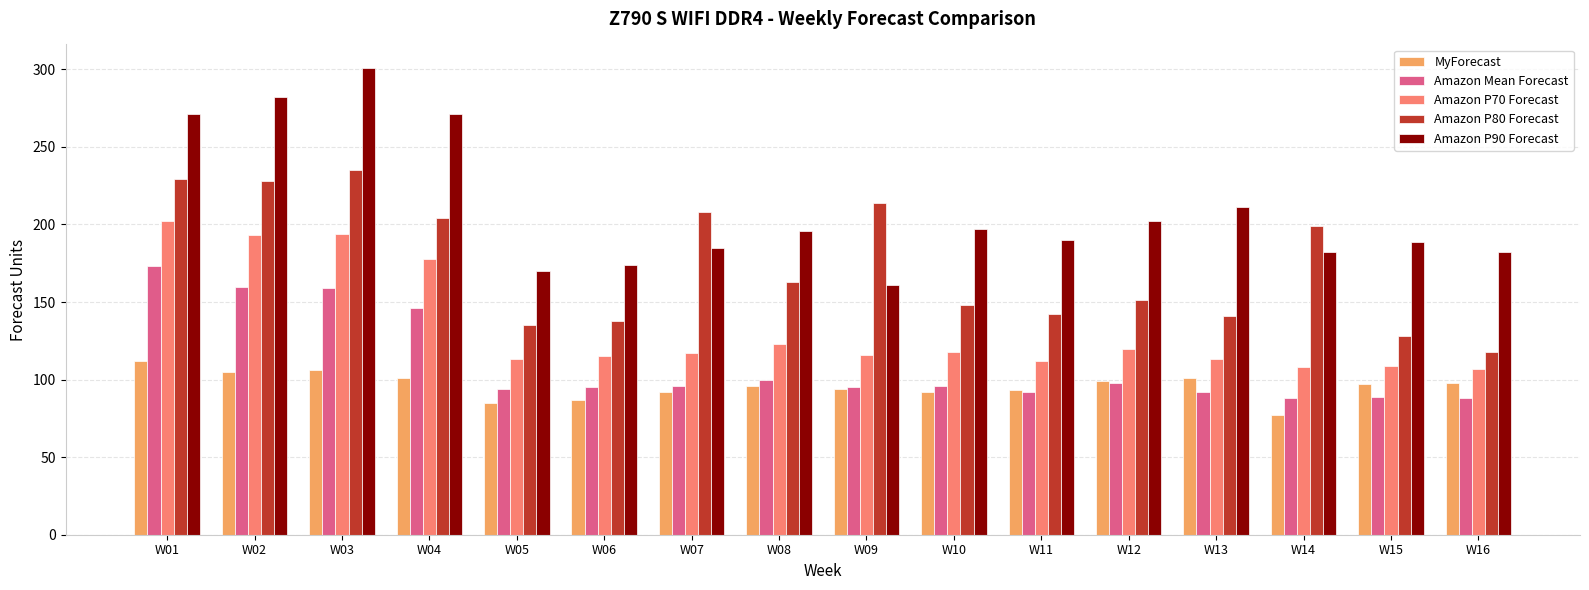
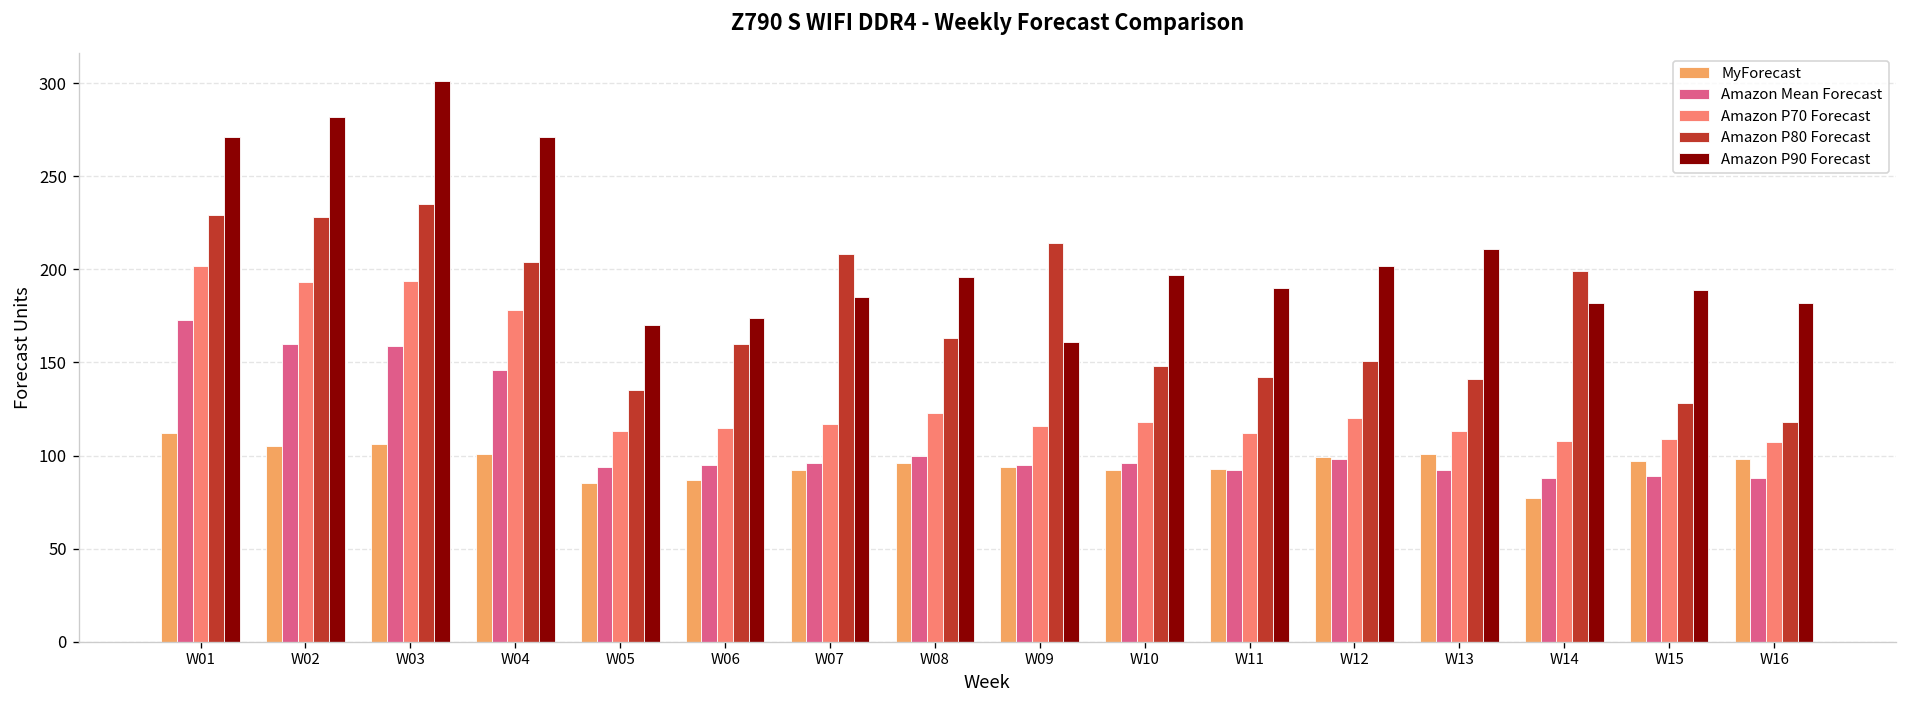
Amazon P80 Forecast, W06: 138 -> 160
